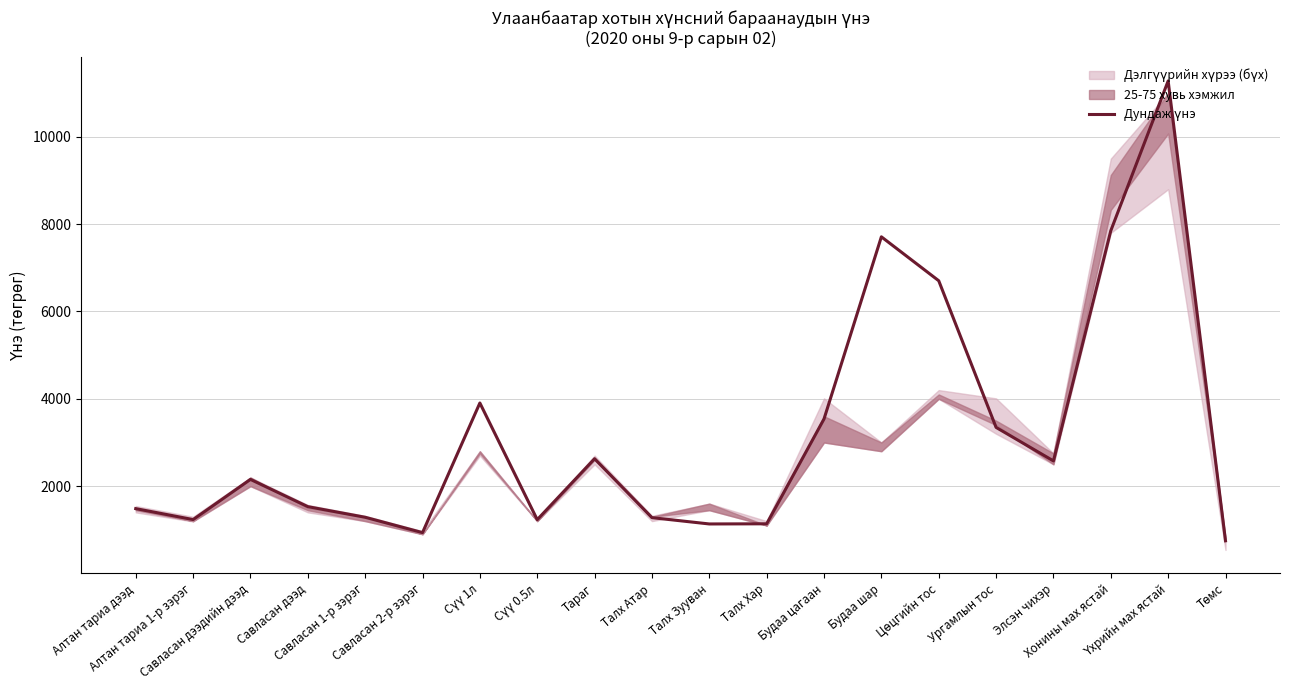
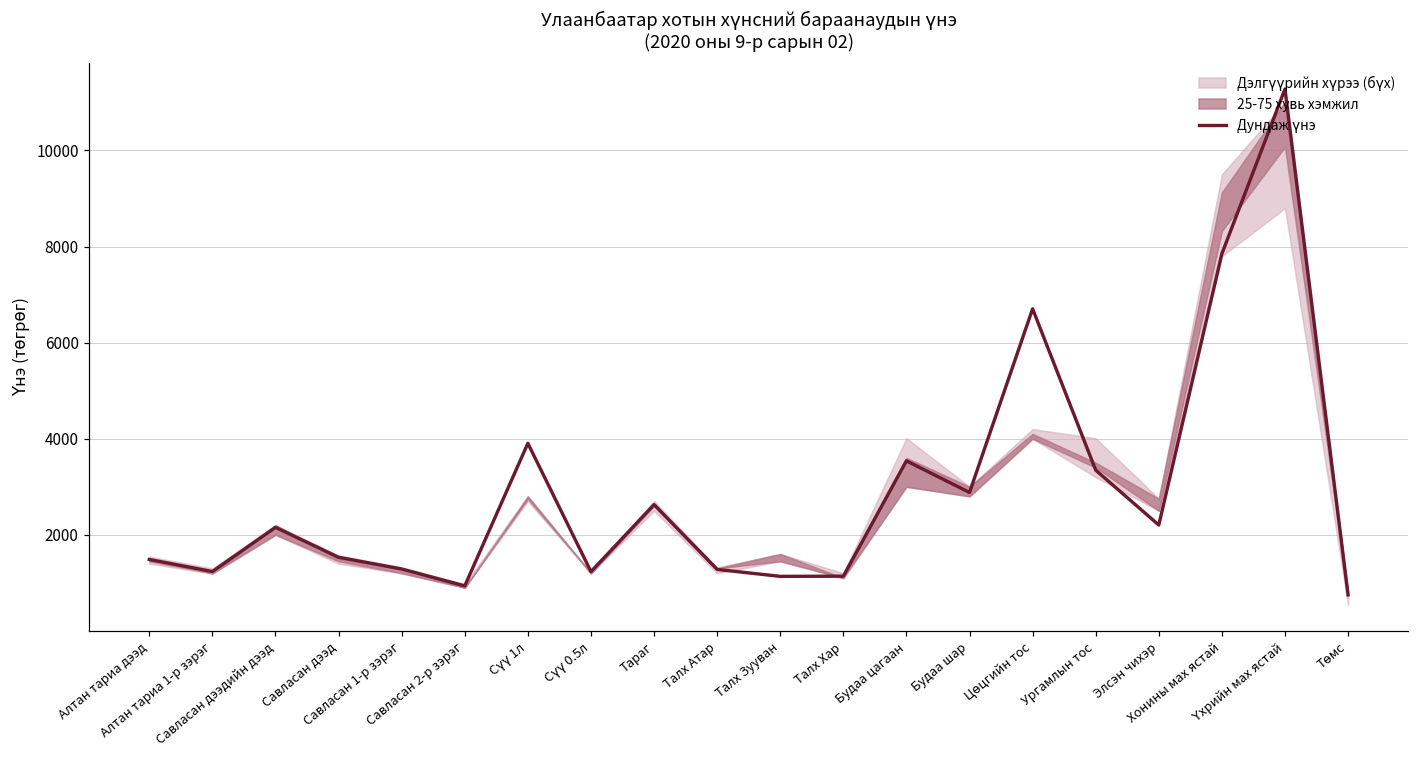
Дундаж үнэ, Будаа шар: 7700 -> 2900
Дундаж үнэ, Элсэн чихэр: 2600 -> 2200
